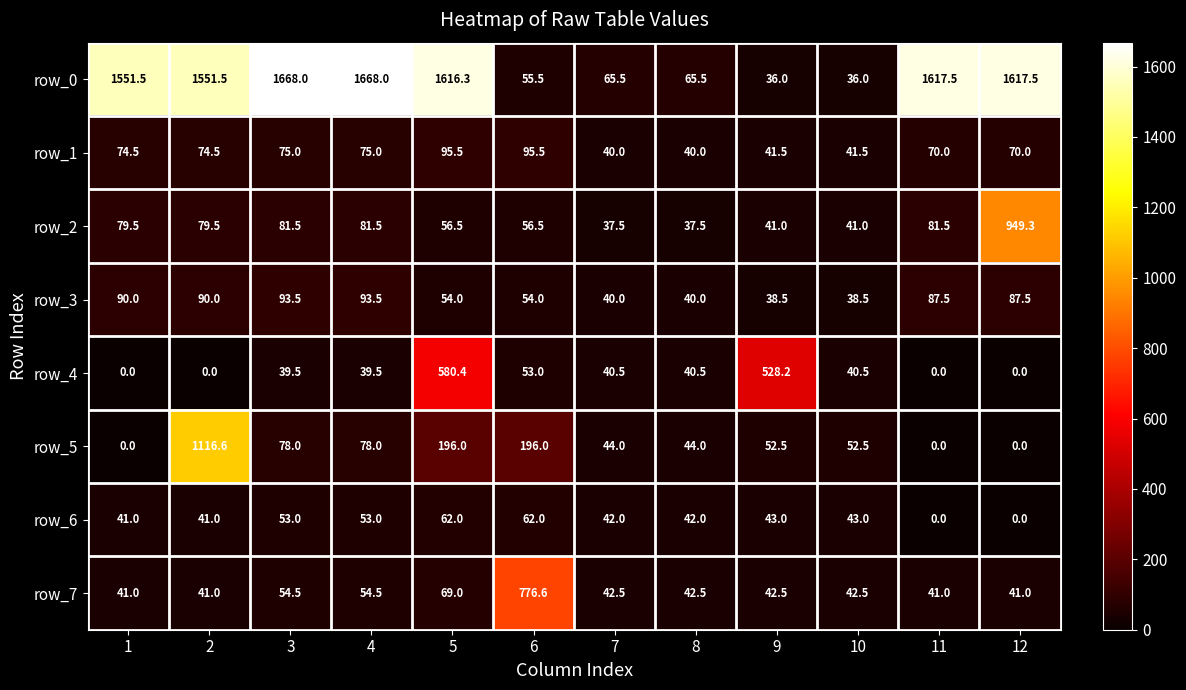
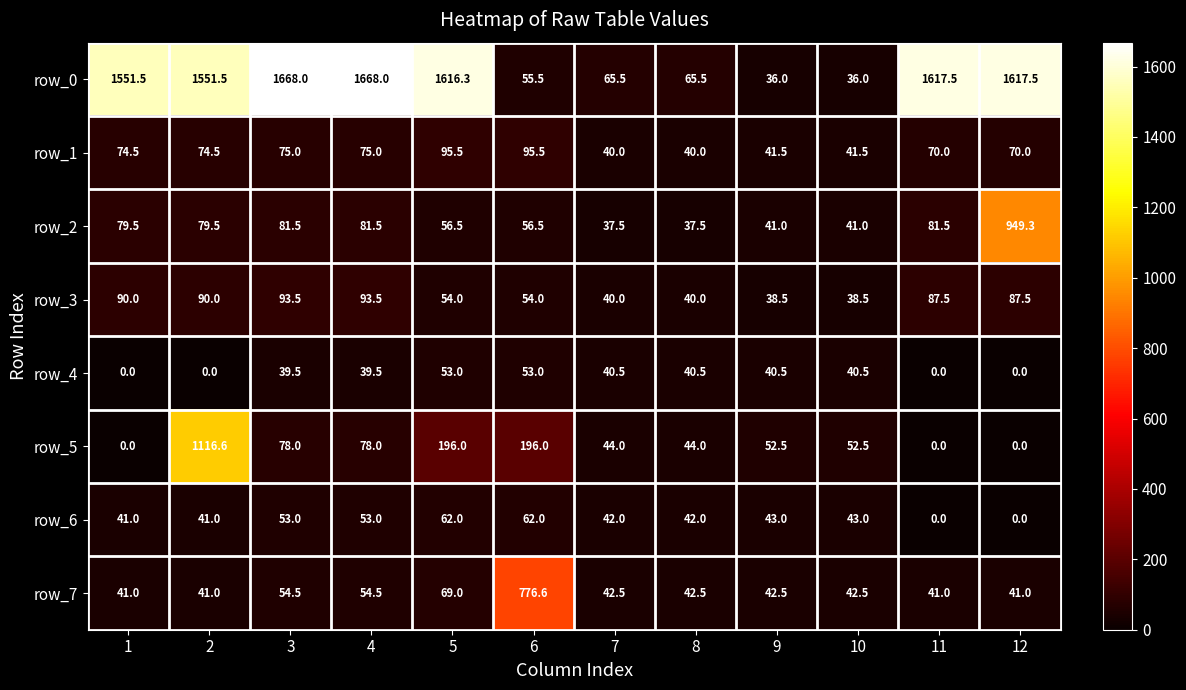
row_4, 5: 580.4 -> 53.0
row_4, 9: 528.2 -> 40.5
